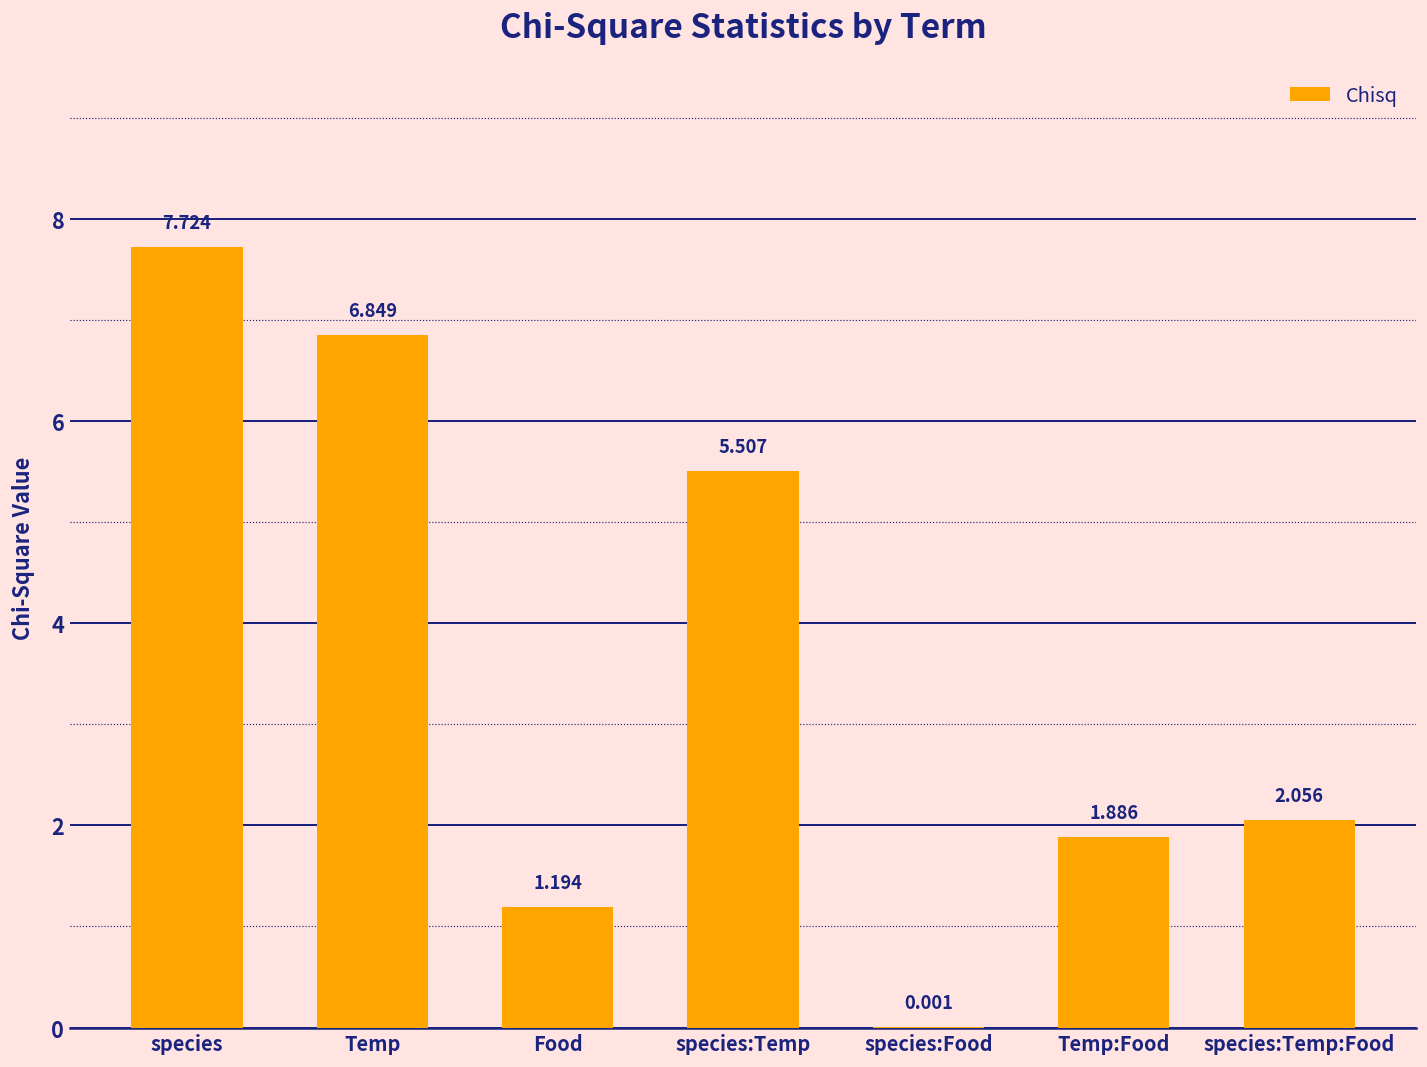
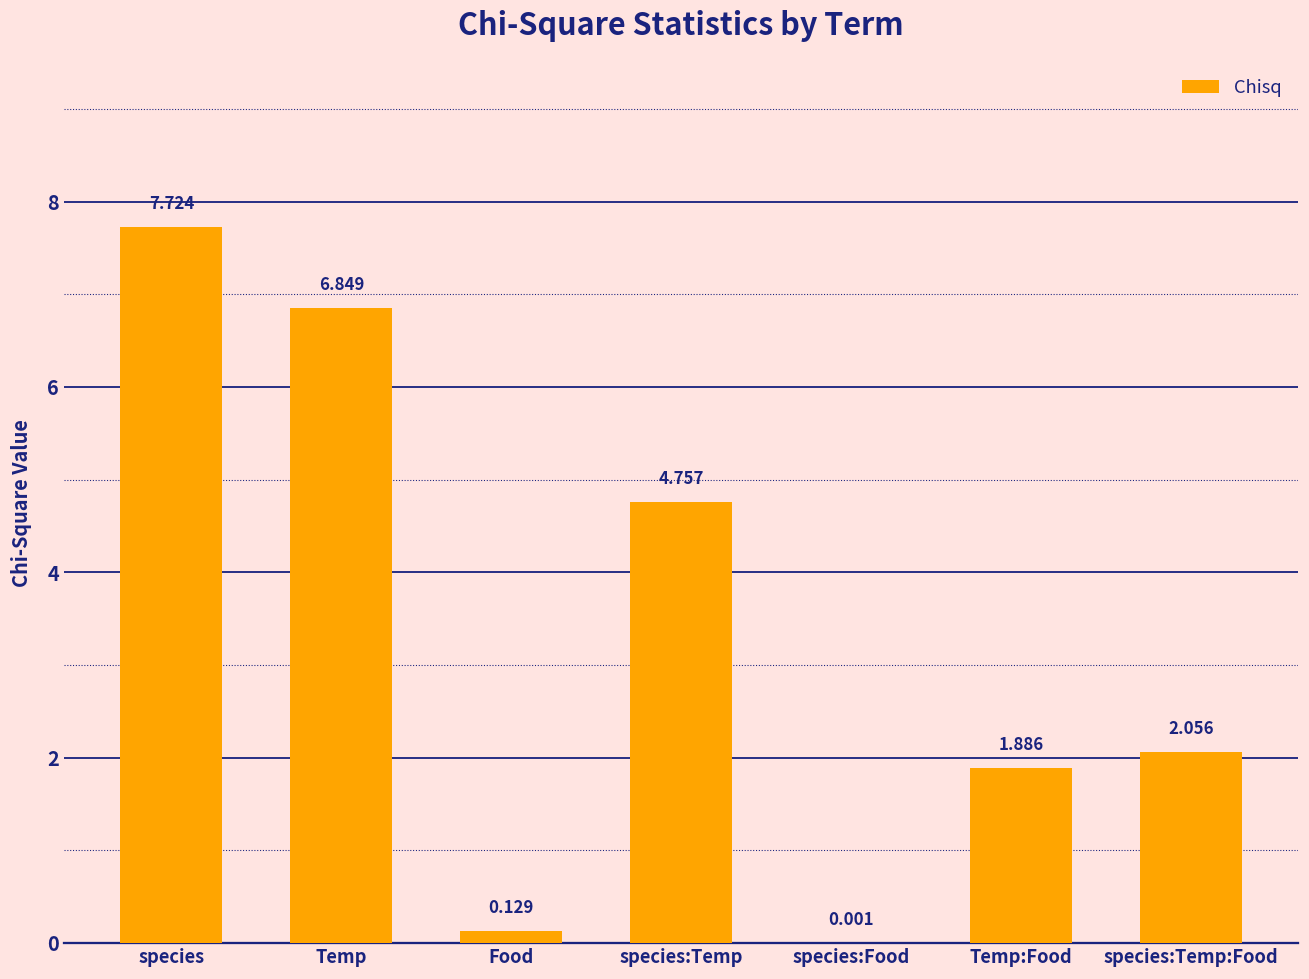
Food: 1.194 -> 0.129
species:Temp: 5.507 -> 4.757
